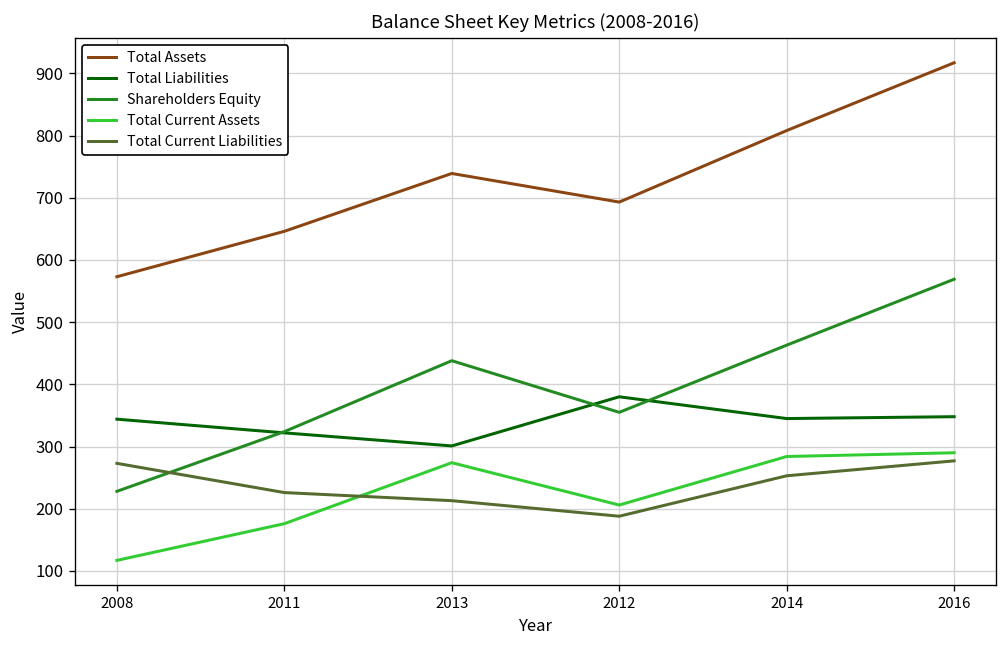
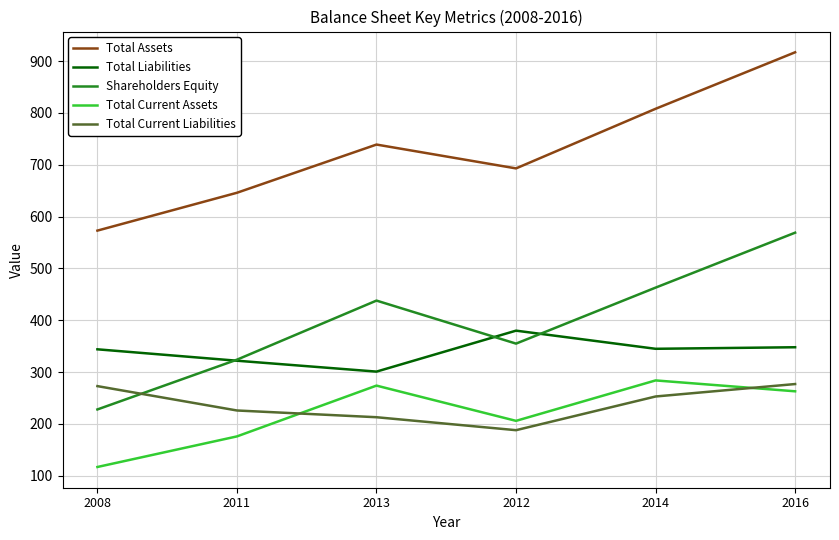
Total Current Assets, 2016: 290 -> 260
